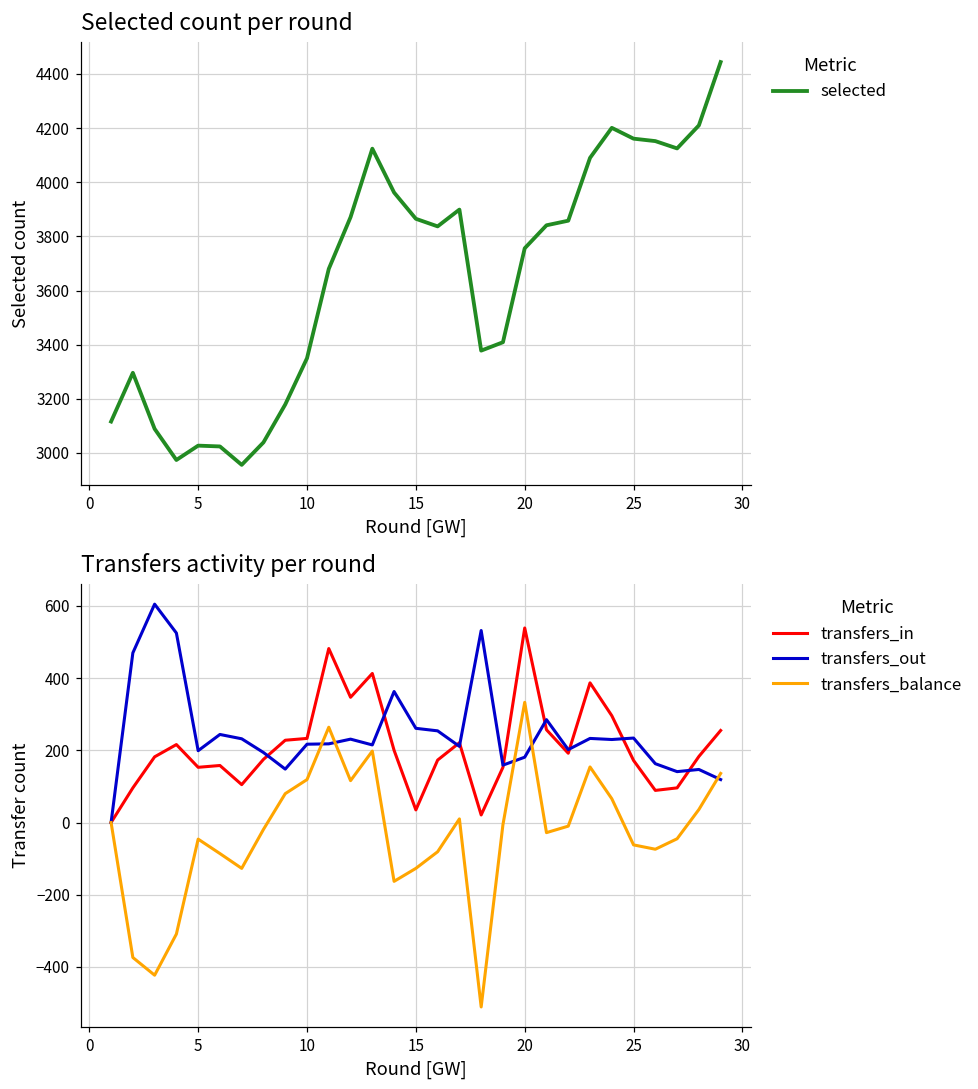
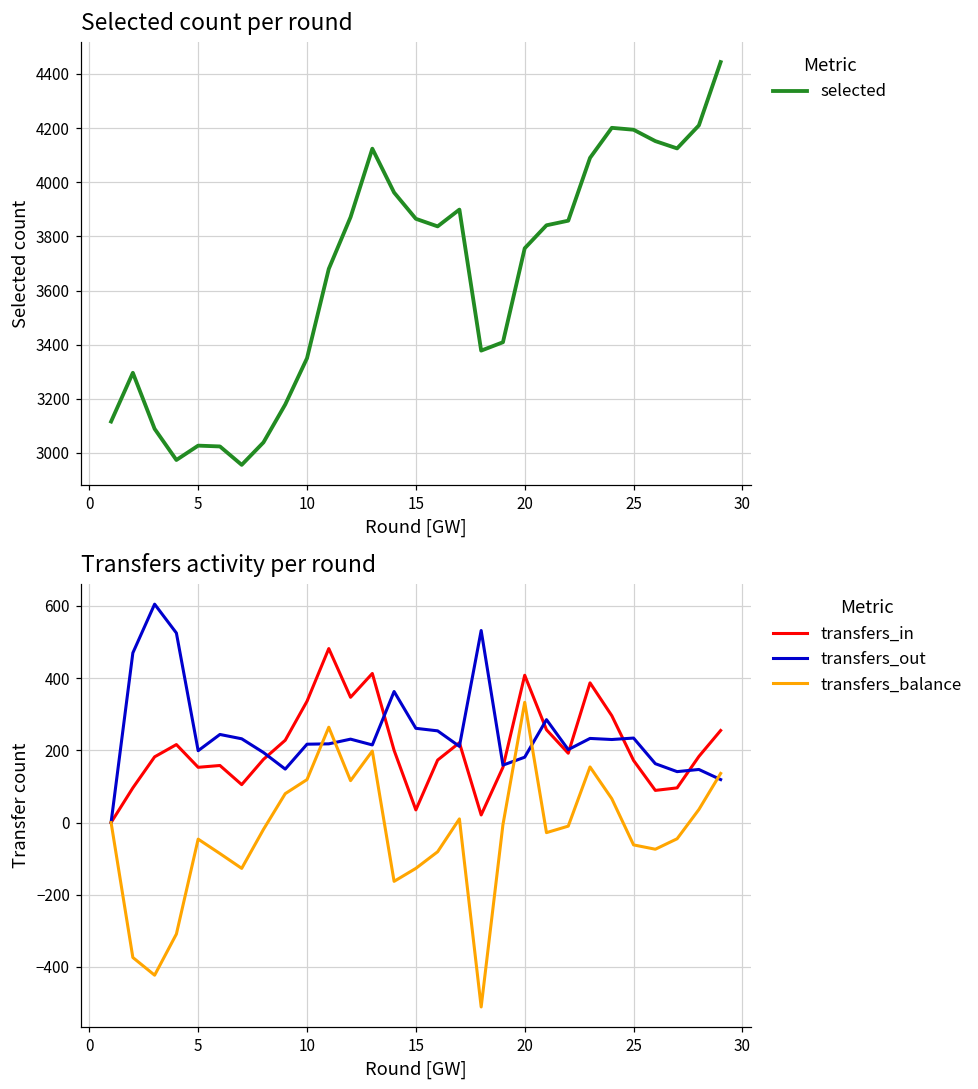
Selected count per round, 25: 4160 -> 4190
Transfers activity per round, transfers_in, 10: 230 -> 340
Transfers activity per round, transfers_in, 20: 540 -> 410
